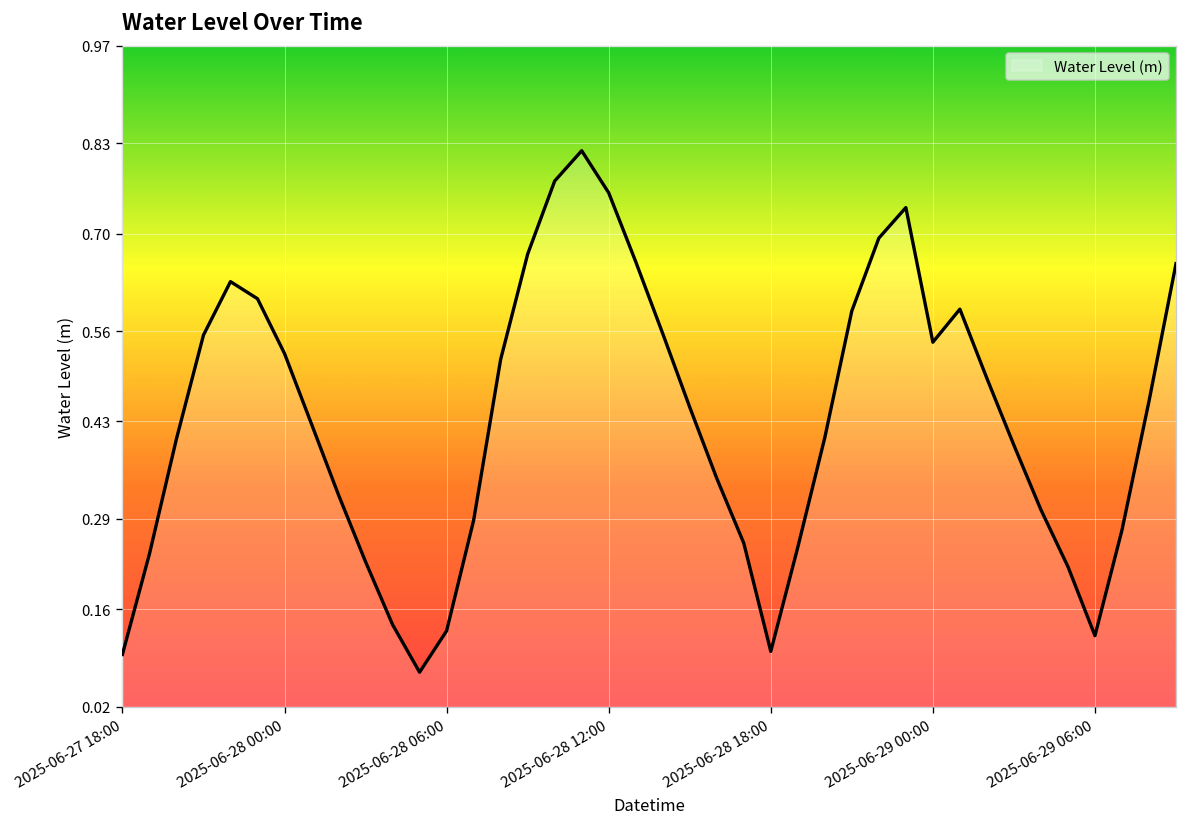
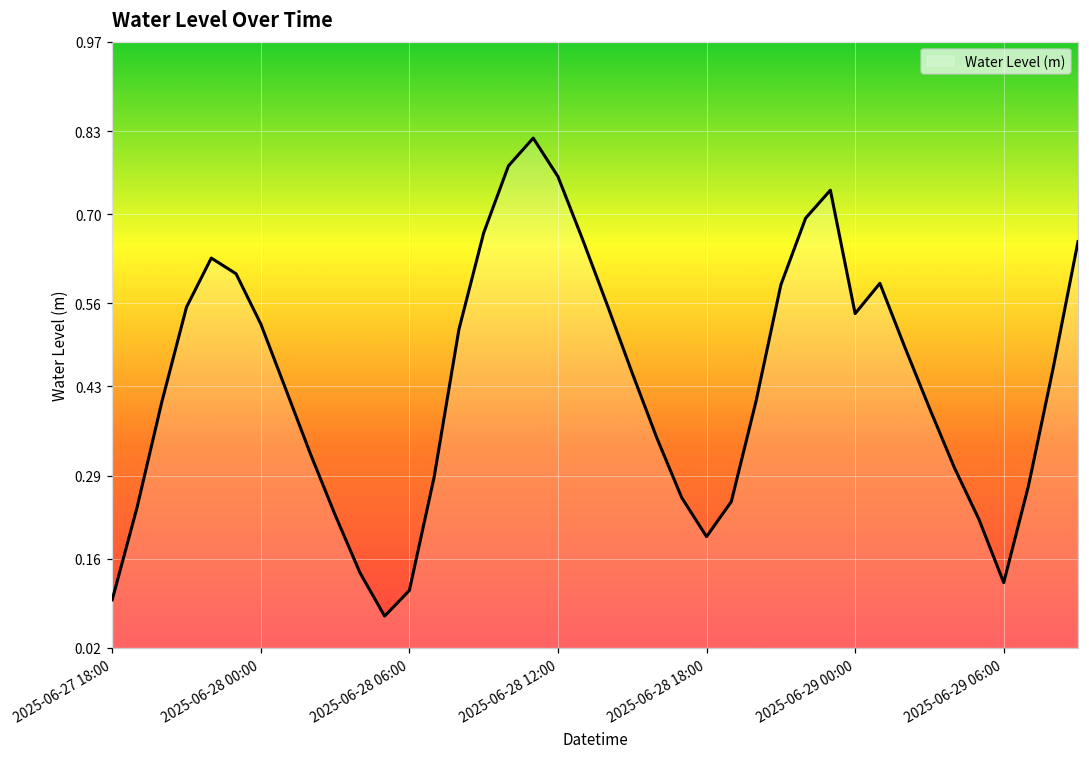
2025-06-28 06:00: 0.13 -> 0.11
2025-06-28 18:00: 0.10 -> 0.19
